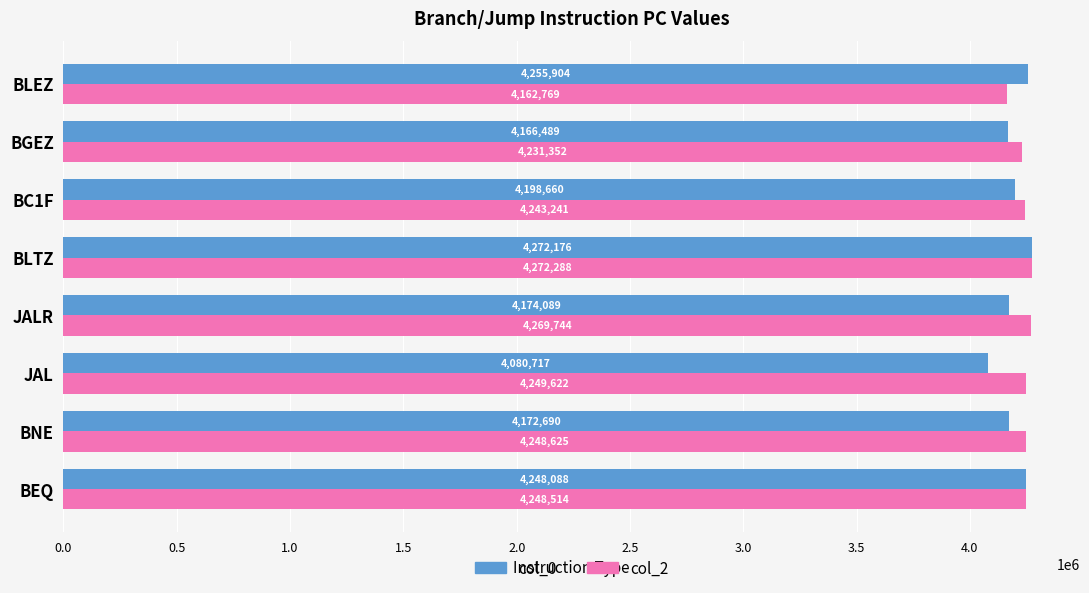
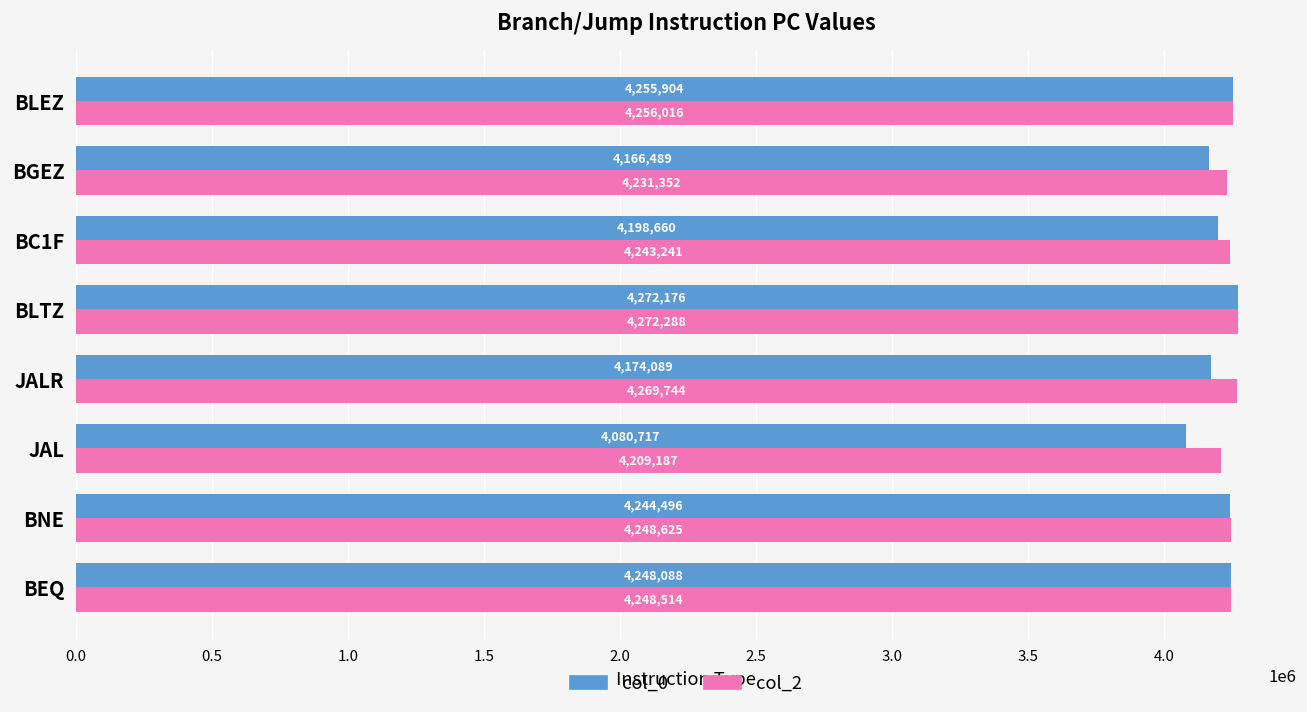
col_2, BLEZ: 4,162,769 -> 4,256,016
col_2, JAL: 4,249,622 -> 4,209,187
col_0, BNE: 4,172,690 -> 4,244,496
